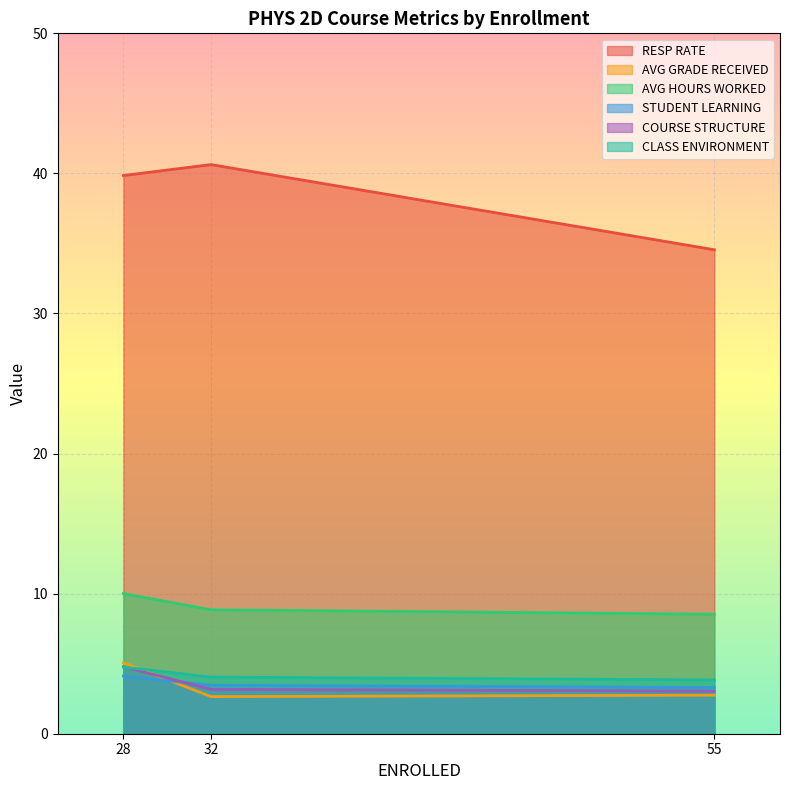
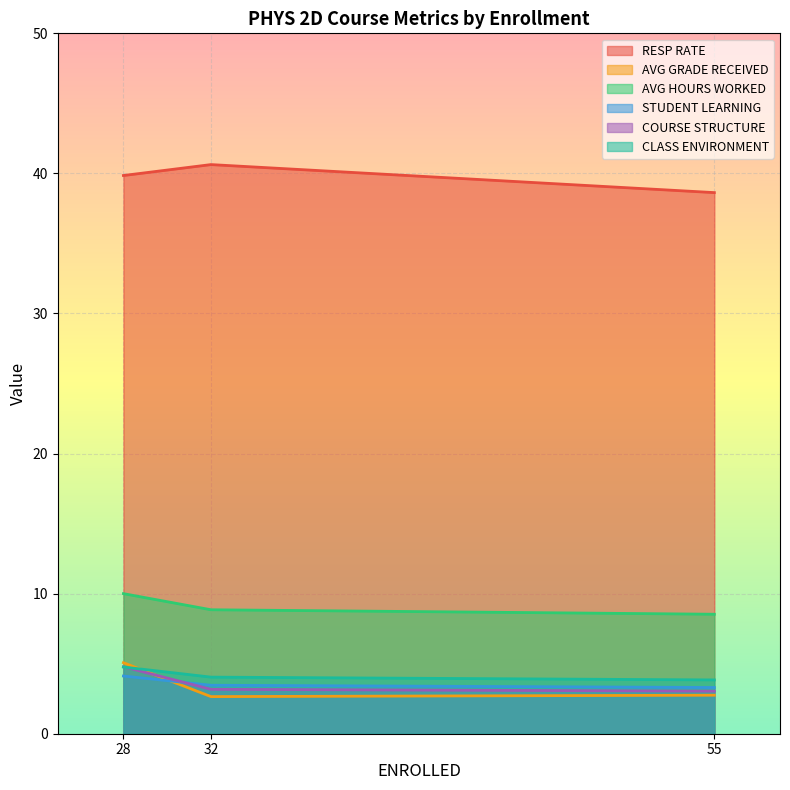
RESP RATE, 55: 34.6 -> 38.6
